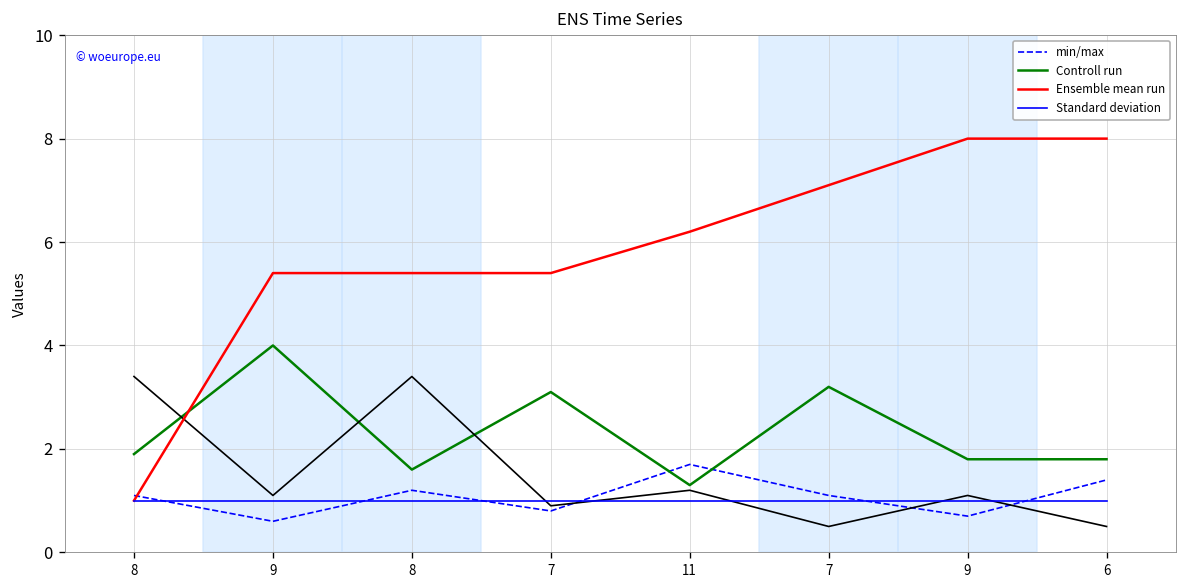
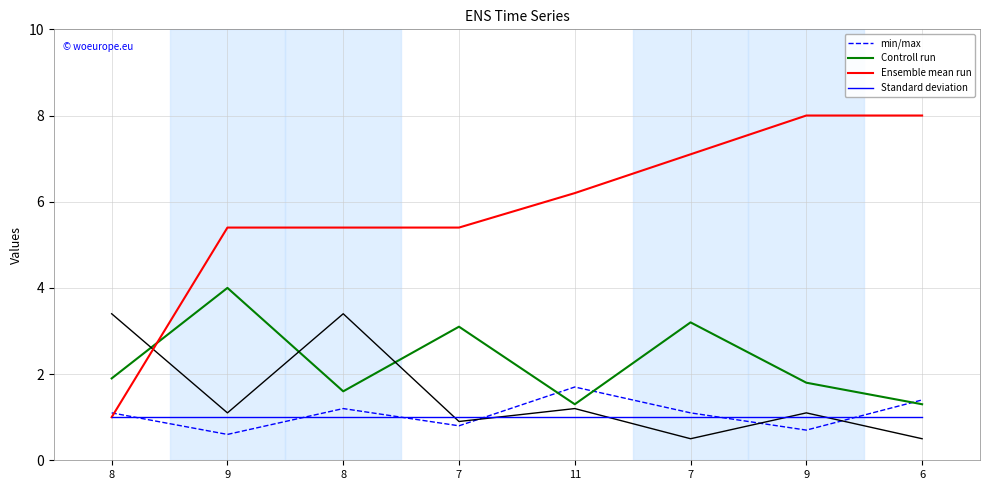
Controll run, 6: 1.8 -> 1.3
